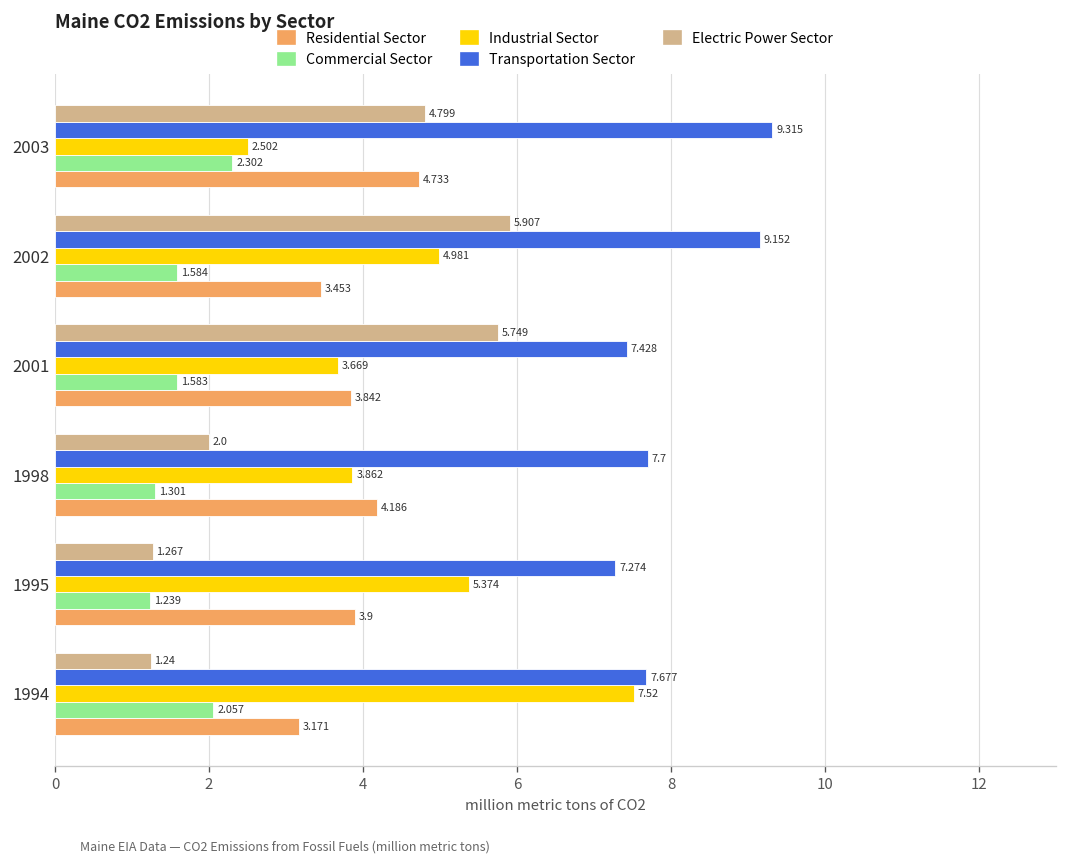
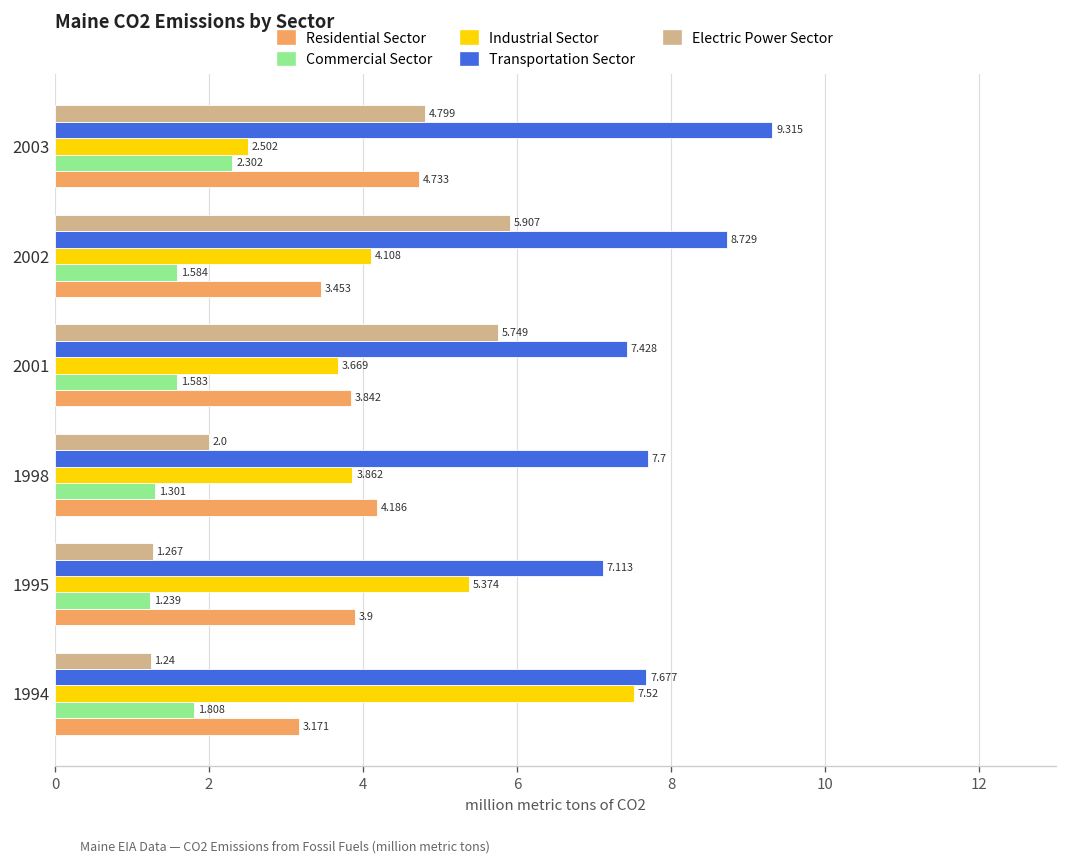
Transportation Sector, 2002: 9.152 -> 8.729
Industrial Sector, 2002: 4.981 -> 4.108
Transportation Sector, 1995: 7.274 -> 7.113
Commercial Sector, 1994: 2.057 -> 1.808
